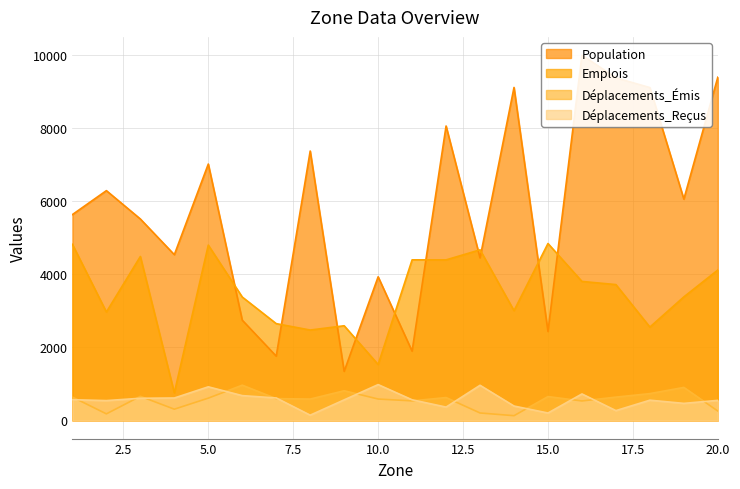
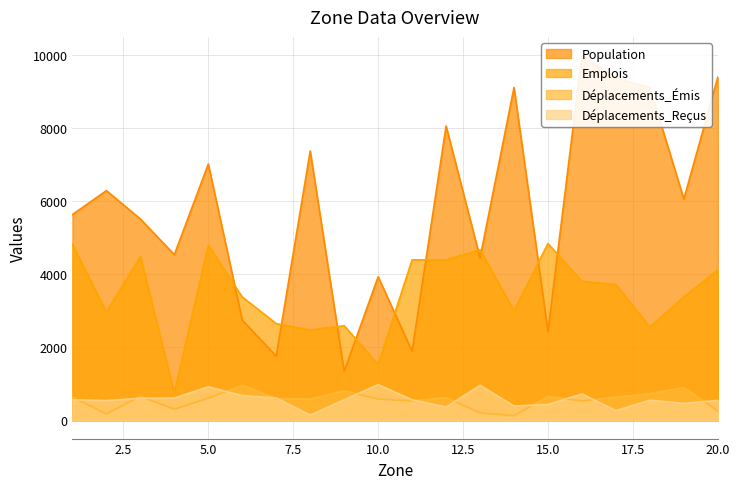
Déplacements_Reçus, 15.0: 200 -> 400
